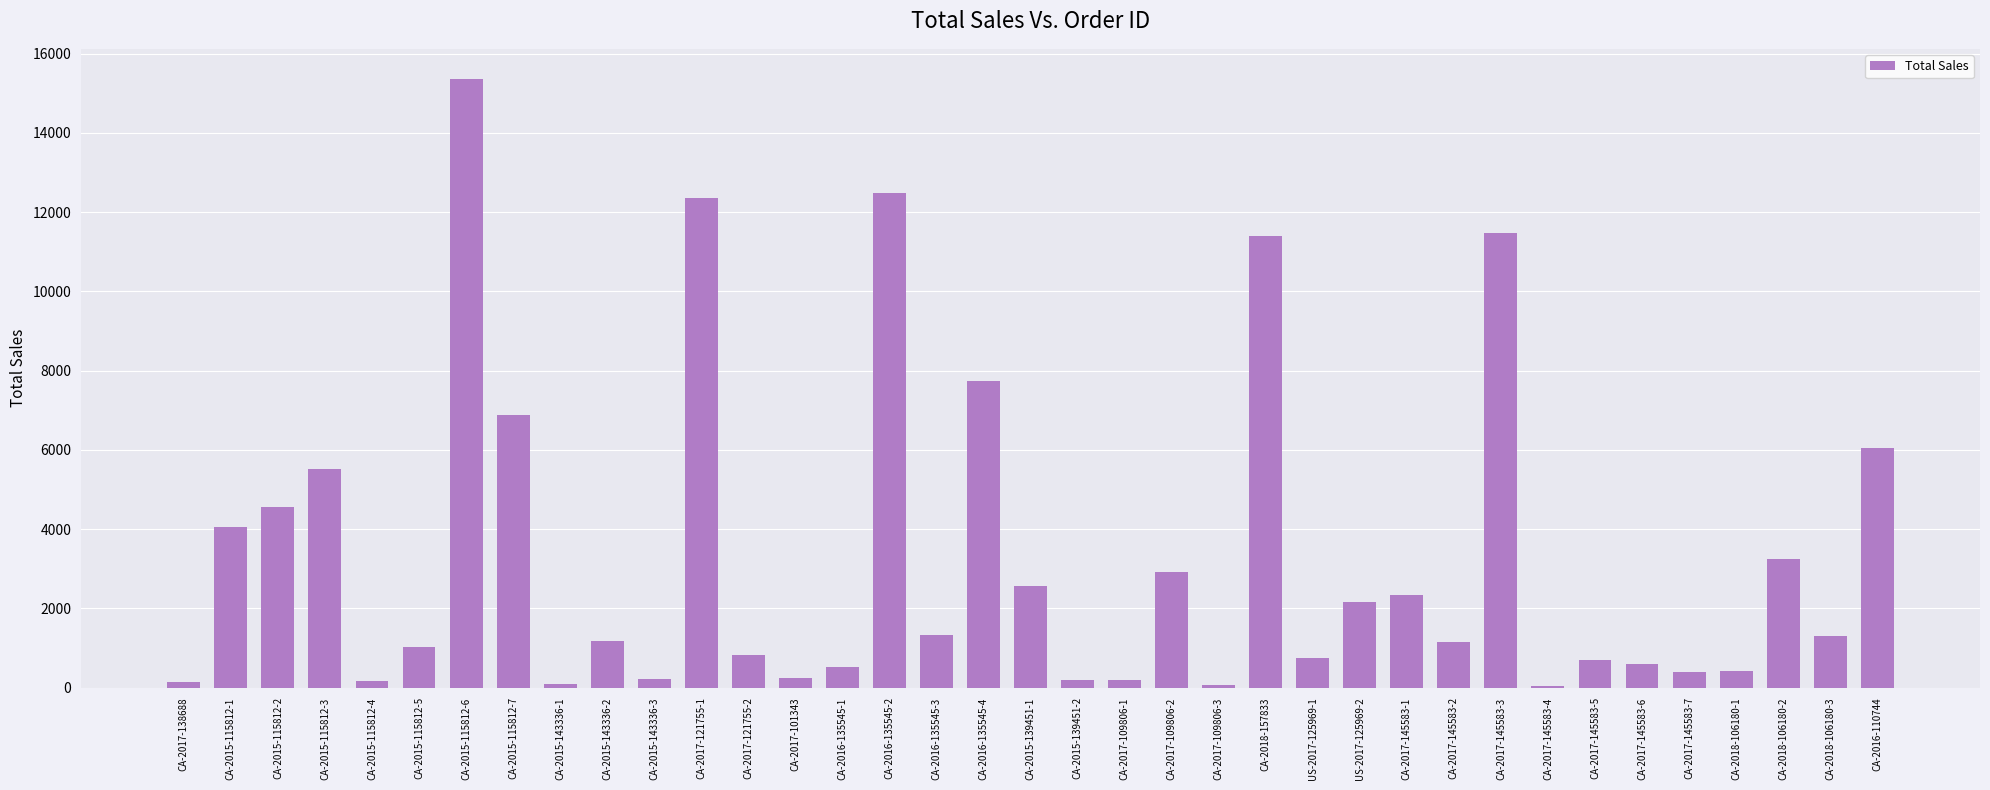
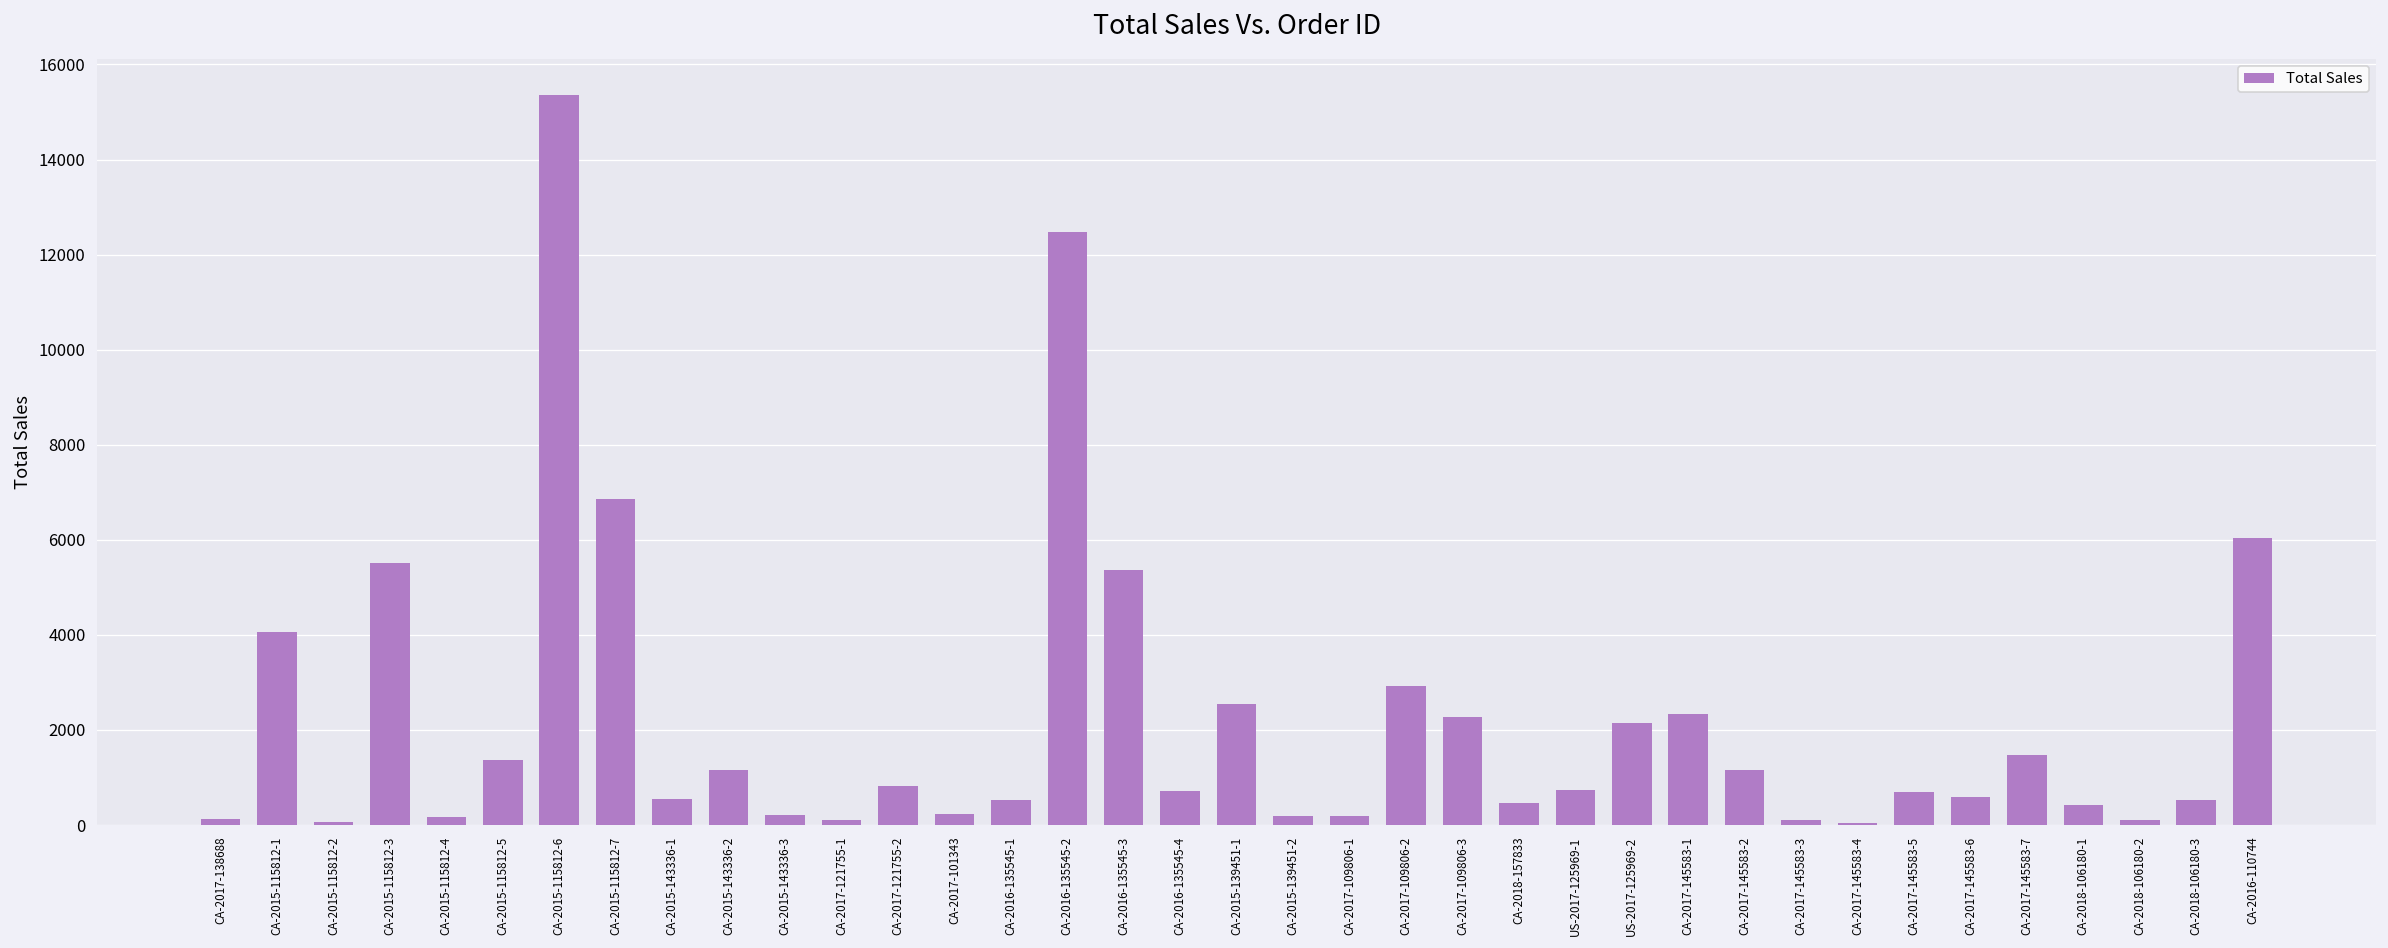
CA-2015-115812-2: 4600 -> 100
CA-2015-115812-5: 1000 -> 1400
CA-2015-143336-1: 100 -> 500
CA-2017-121755-1: 12400 -> 100
CA-2016-135545-3: 1300 -> 5400
CA-2016-135545-4: 7700 -> 700
CA-2017-109806-3: 100 -> 2300
CA-2018-157833: 11400 -> 500
CA-2017-145583-3: 11500 -> 100
CA-2017-145583-7: 400 -> 1500
CA-2018-106180-2: 3300 -> 100
CA-2018-106180-3: 1300 -> 500
